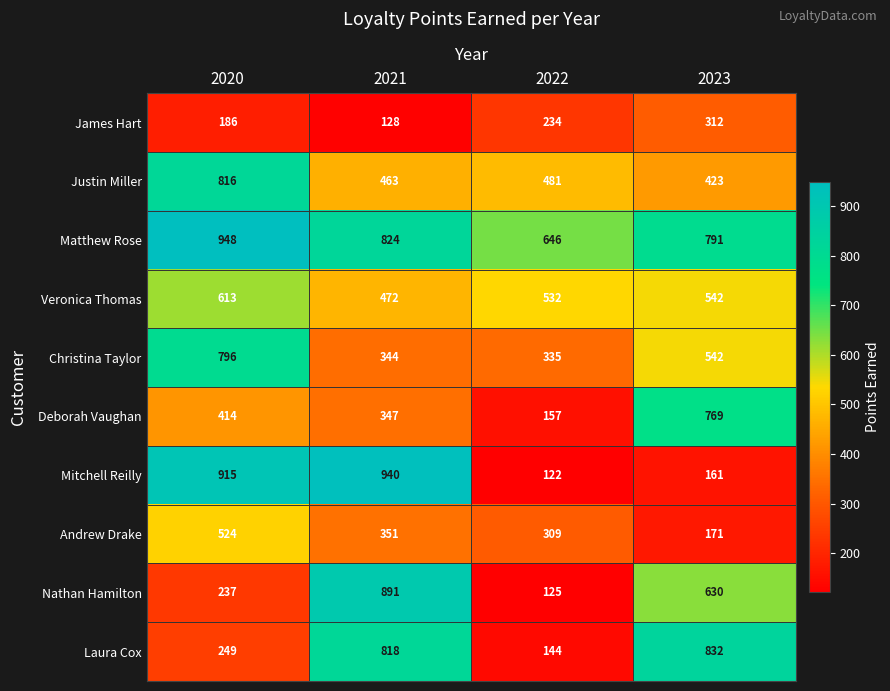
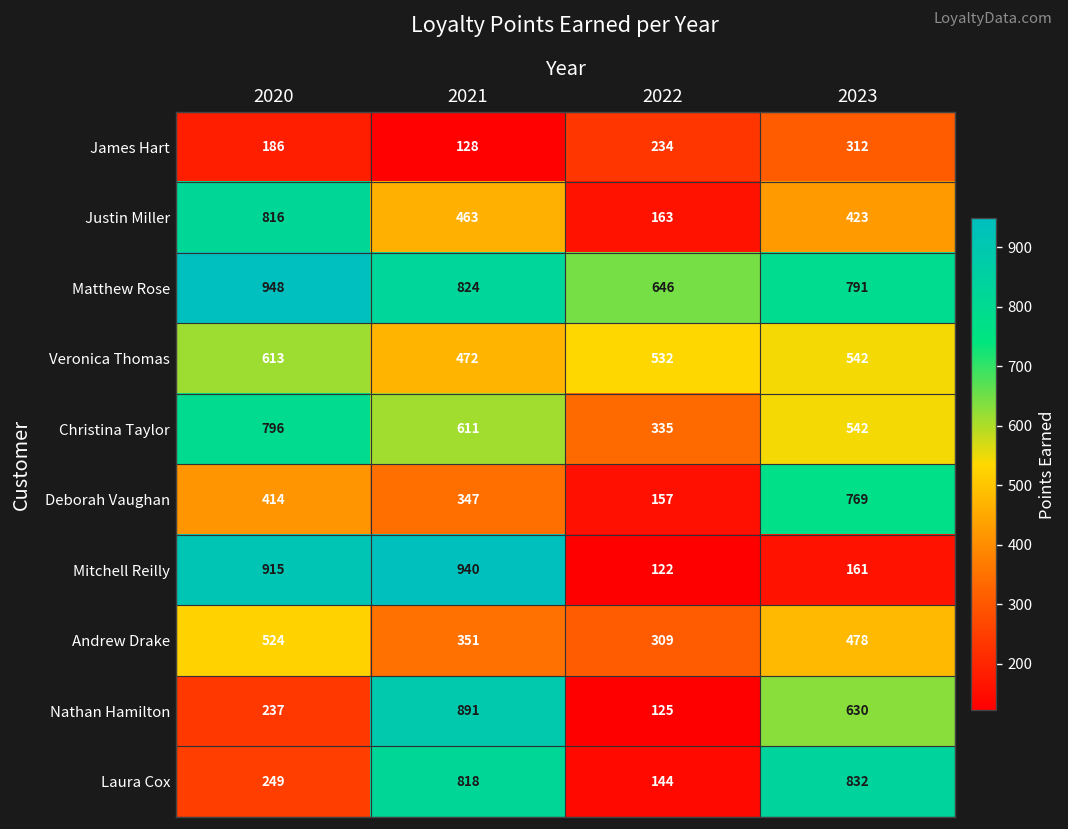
Justin Miller, 2022: 481 -> 163
Christina Taylor, 2021: 344 -> 611
Andrew Drake, 2023: 171 -> 478
